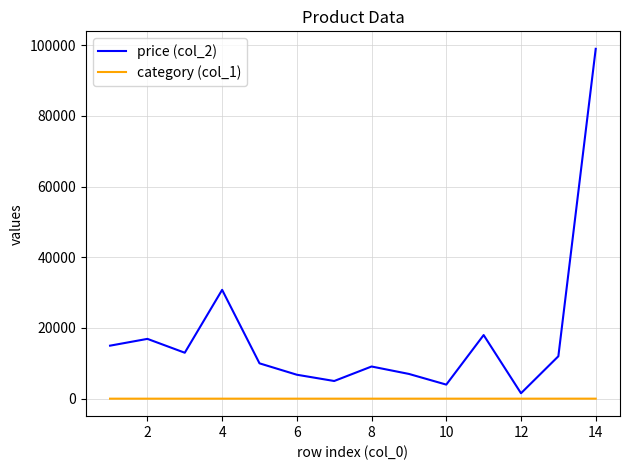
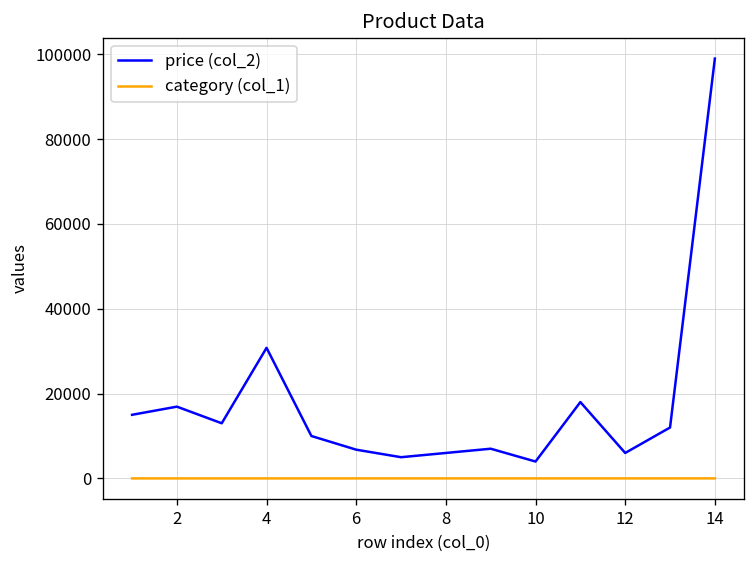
price (col_2), 8: 9000 -> 6000
price (col_2), 12: 2000 -> 6000
